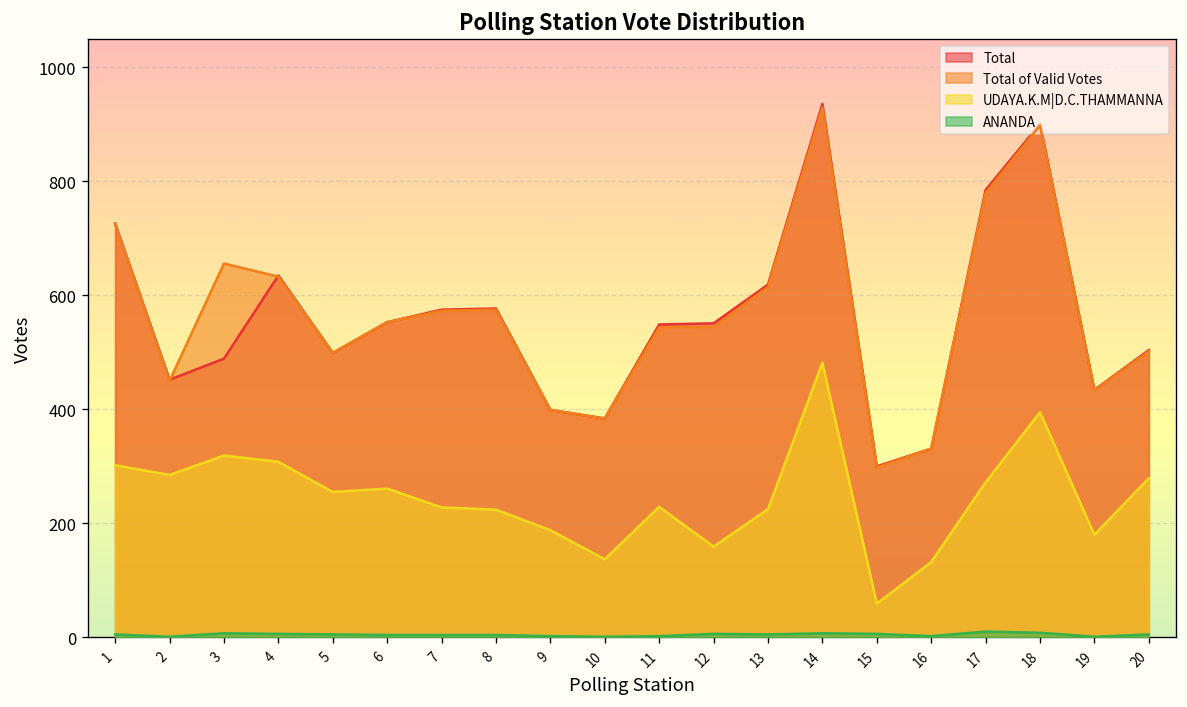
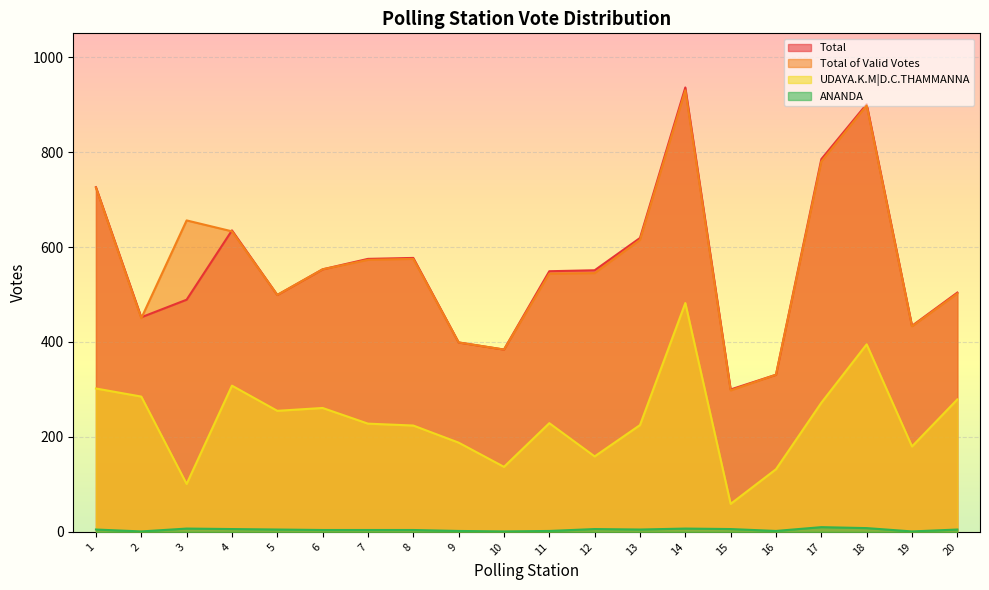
UDAYA.K.M|D.C.THAMMANNA, 3: 320 -> 100
